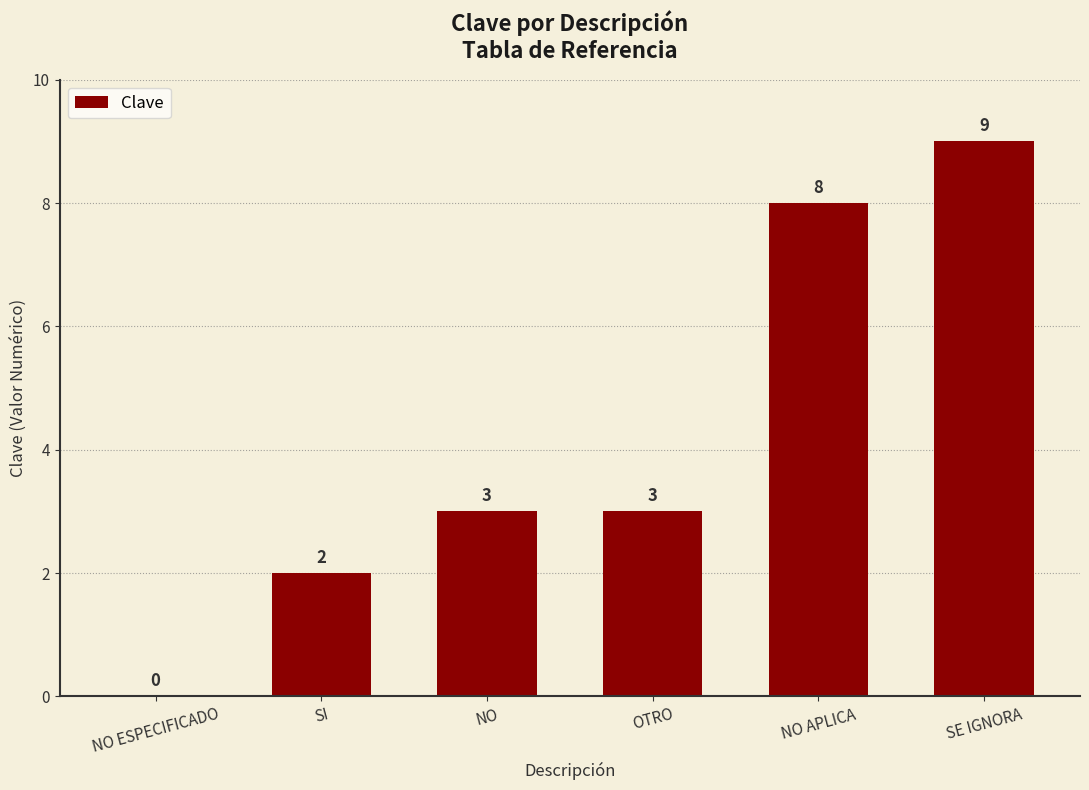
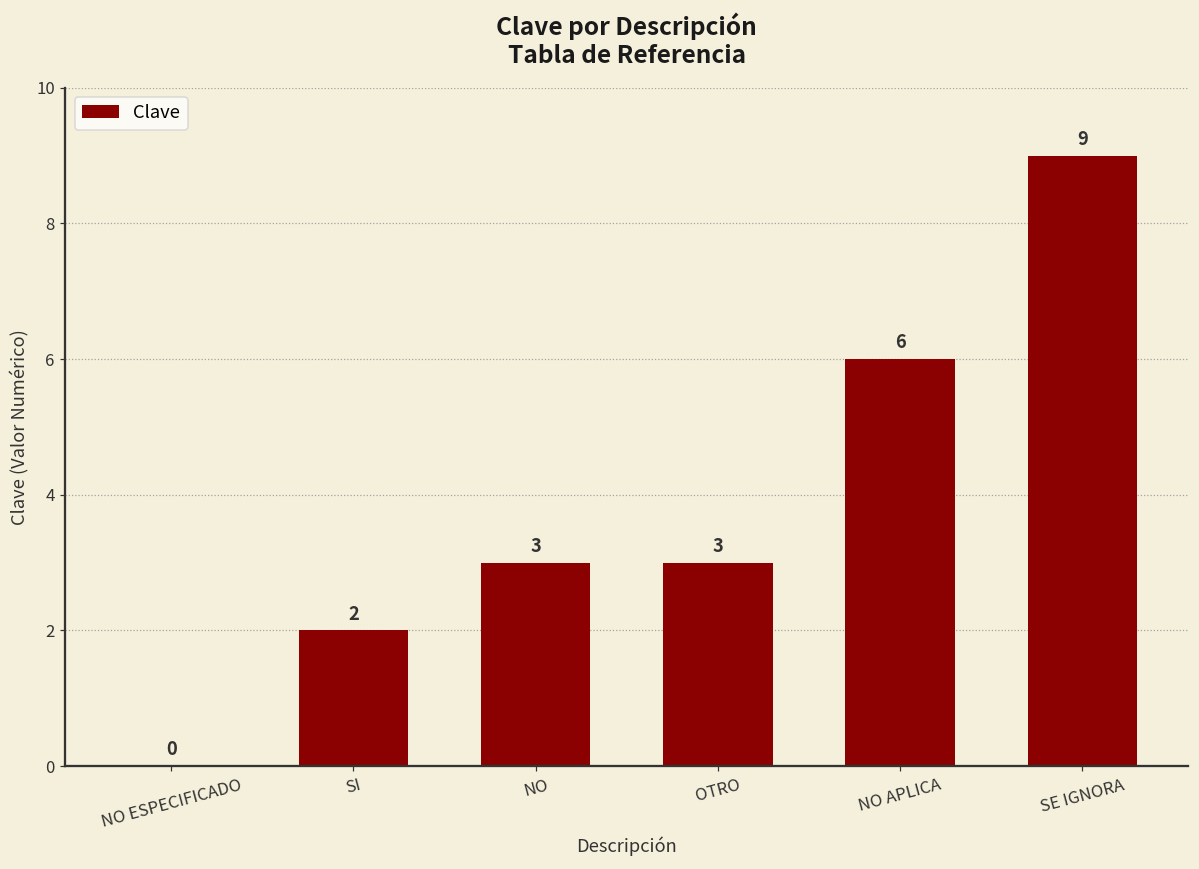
NO APLICA: 8 -> 6
